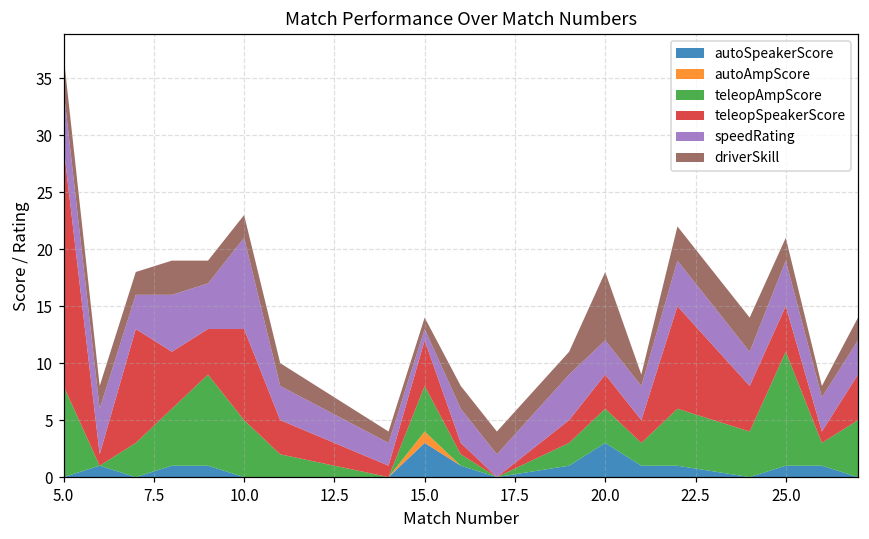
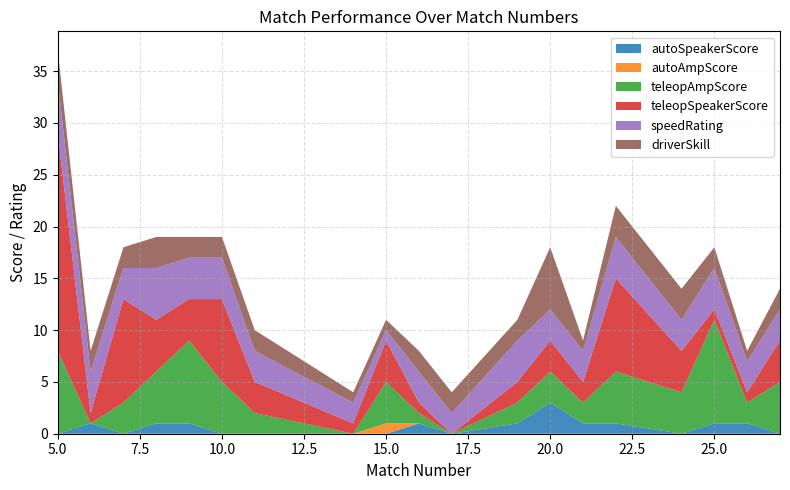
speedRating, 10.0: 8 -> 4
autoSpeakerScore, 15.0: 3 -> 0
teleopSpeakerScore, 25.0: 4 -> 1
